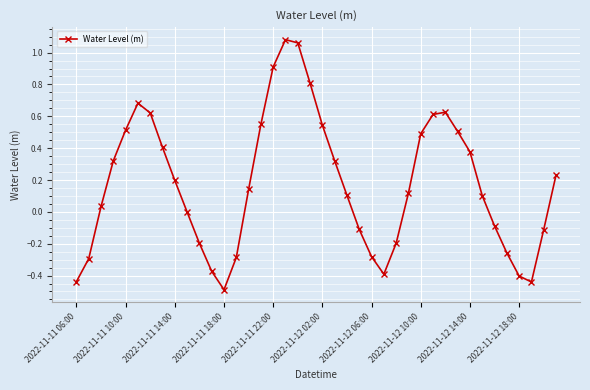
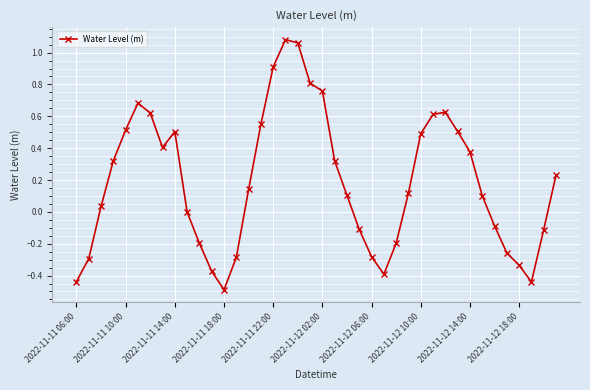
2022-11-11 14:00: 0.20 -> 0.50
2022-11-12 02:00: 0.54 -> 0.76
2022-11-12 18:00: -0.40 -> -0.34
